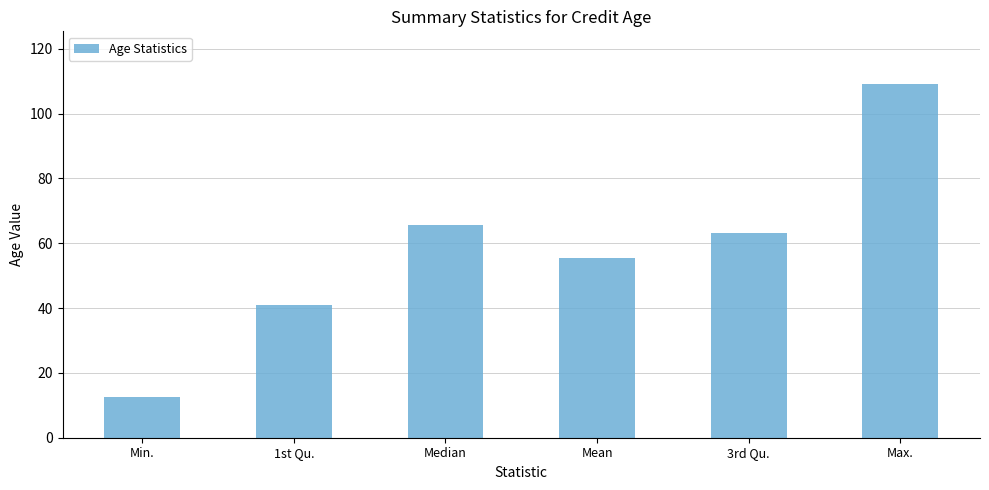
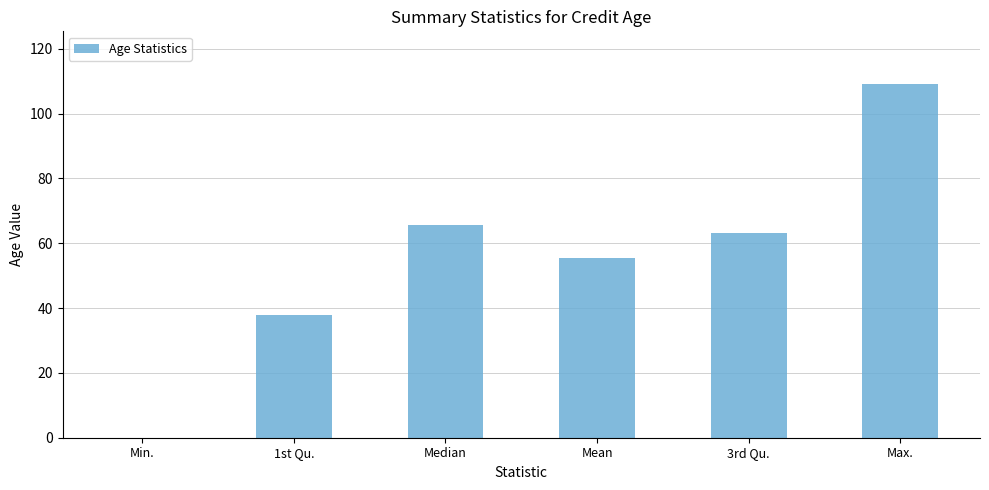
Min.: 13 -> 0
1st Qu.: 41 -> 38
